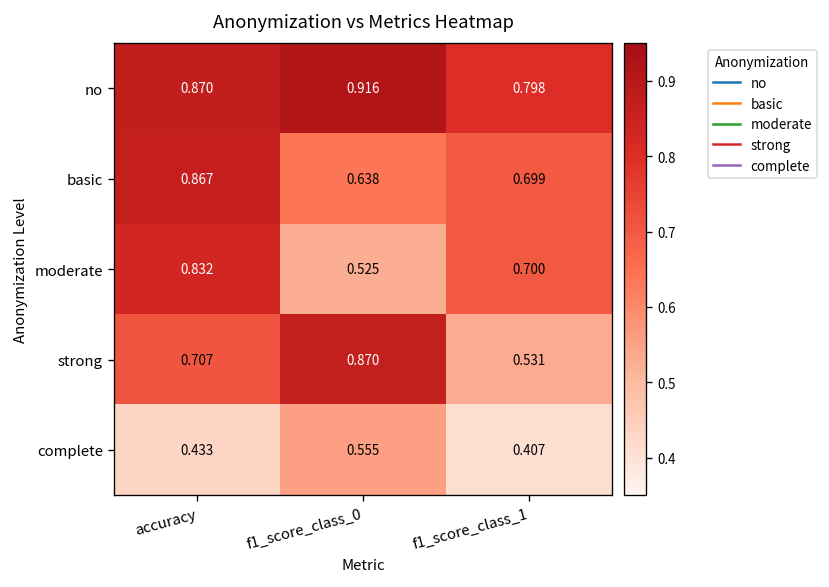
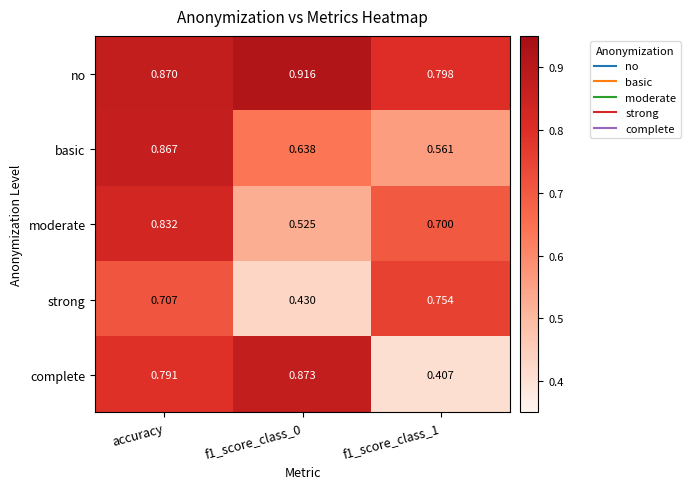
basic, f1_score_class_1: 0.699 -> 0.561
strong, f1_score_class_0: 0.870 -> 0.430
strong, f1_score_class_1: 0.531 -> 0.754
complete, accuracy: 0.433 -> 0.791
complete, f1_score_class_0: 0.555 -> 0.873
